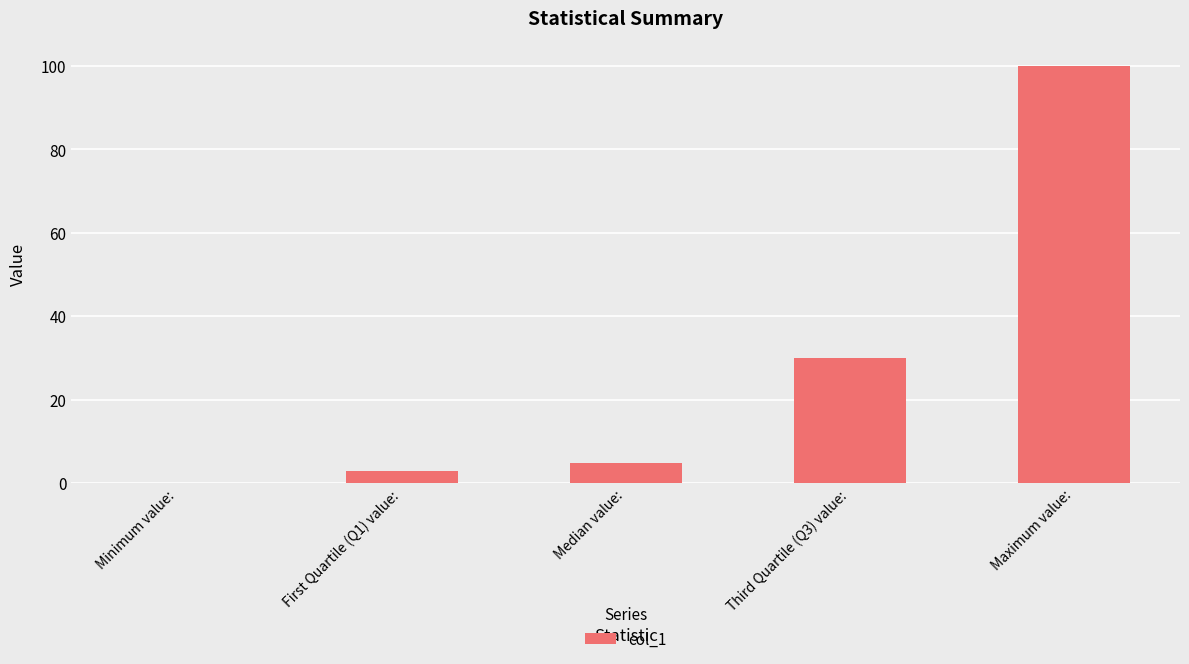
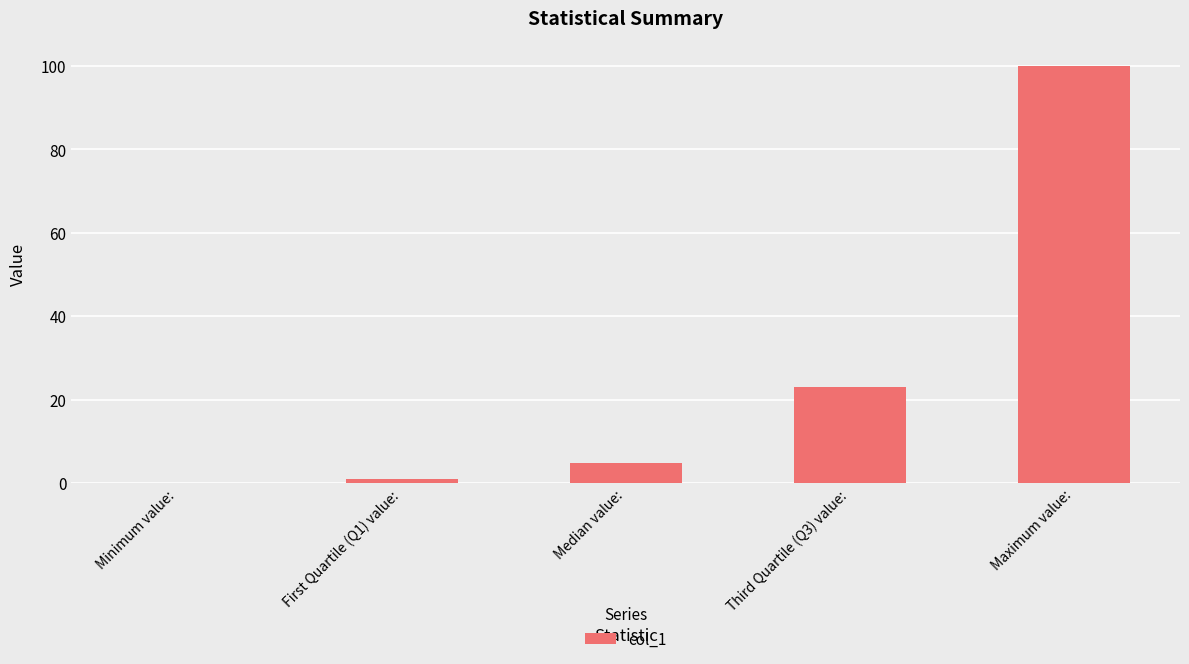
First Quartile (Q1) value:: 3 -> 1
Third Quartile (Q3) value:: 30 -> 23
